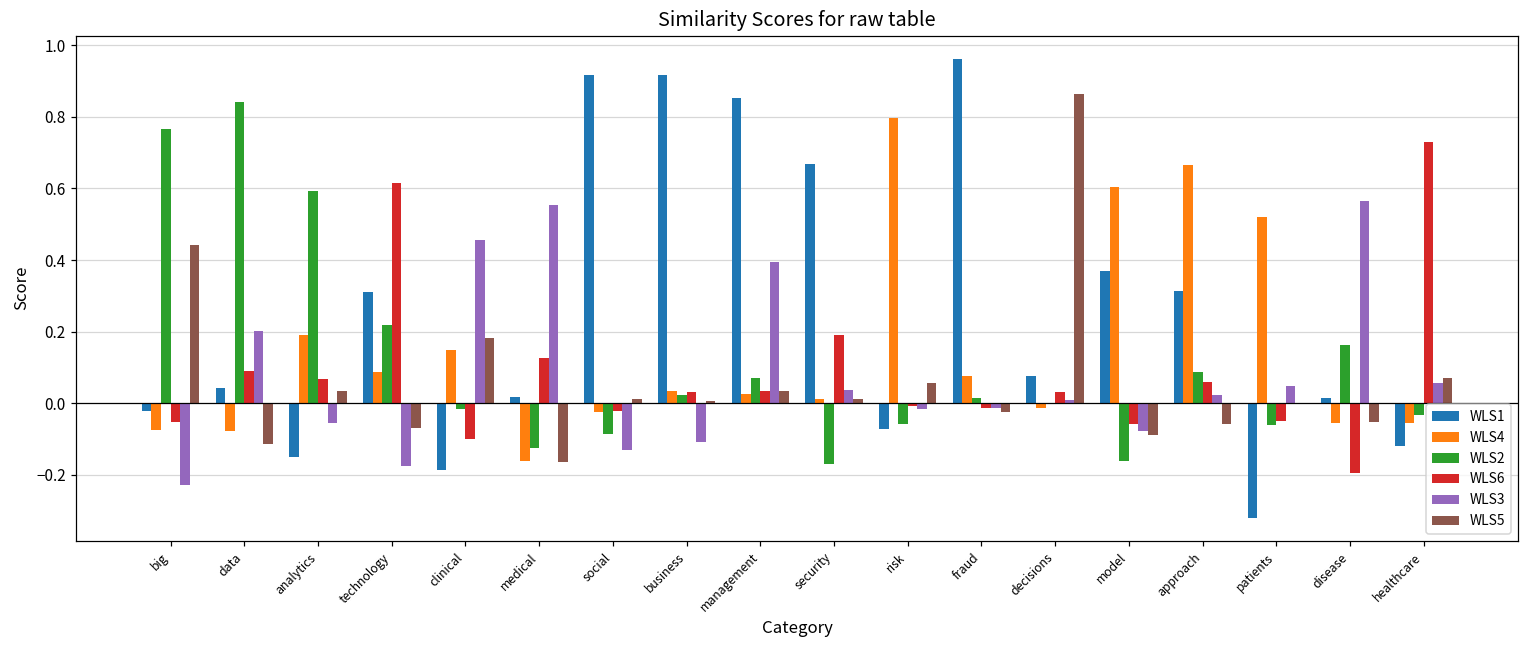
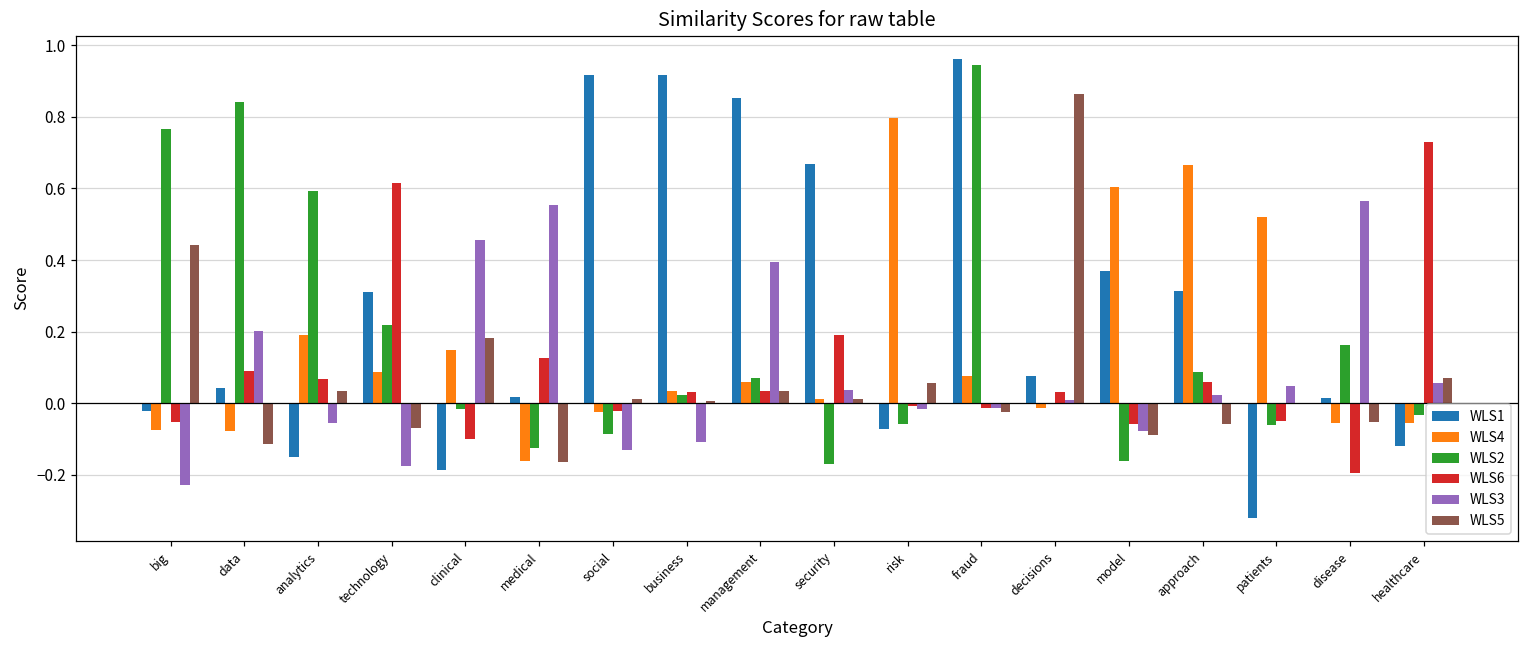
WLS4, management: 0.02 -> 0.06
WLS2, fraud: 0.01 -> 0.94
